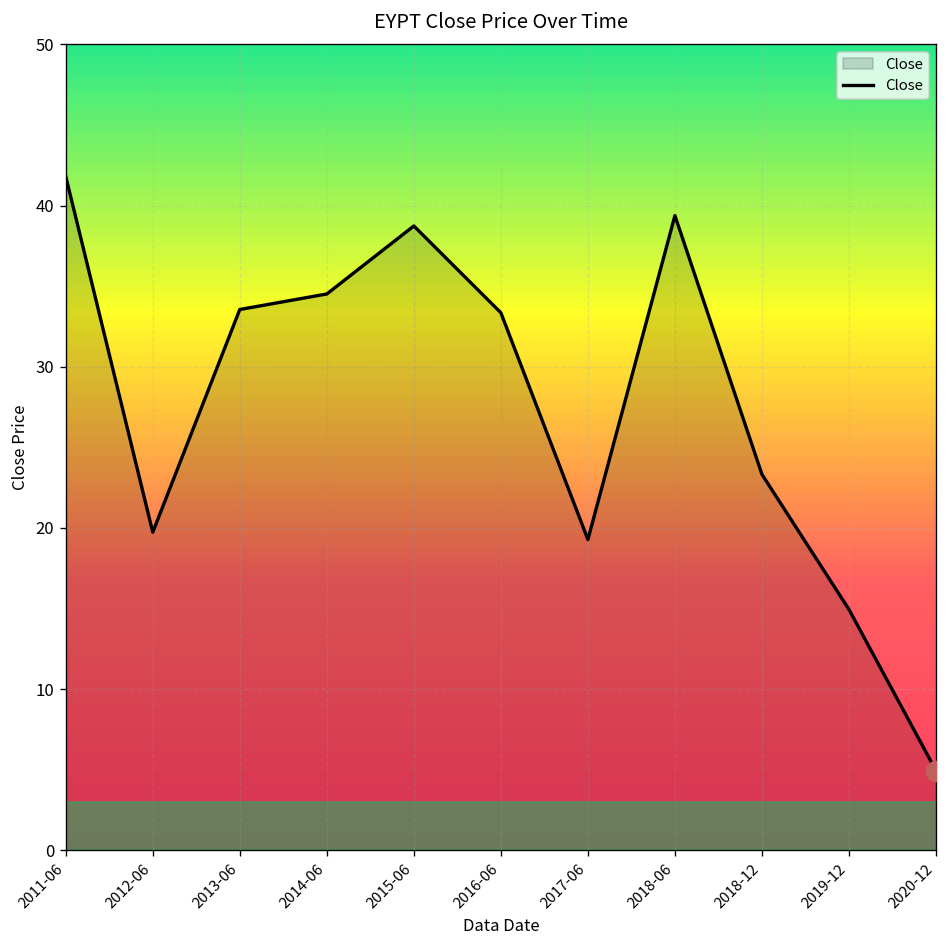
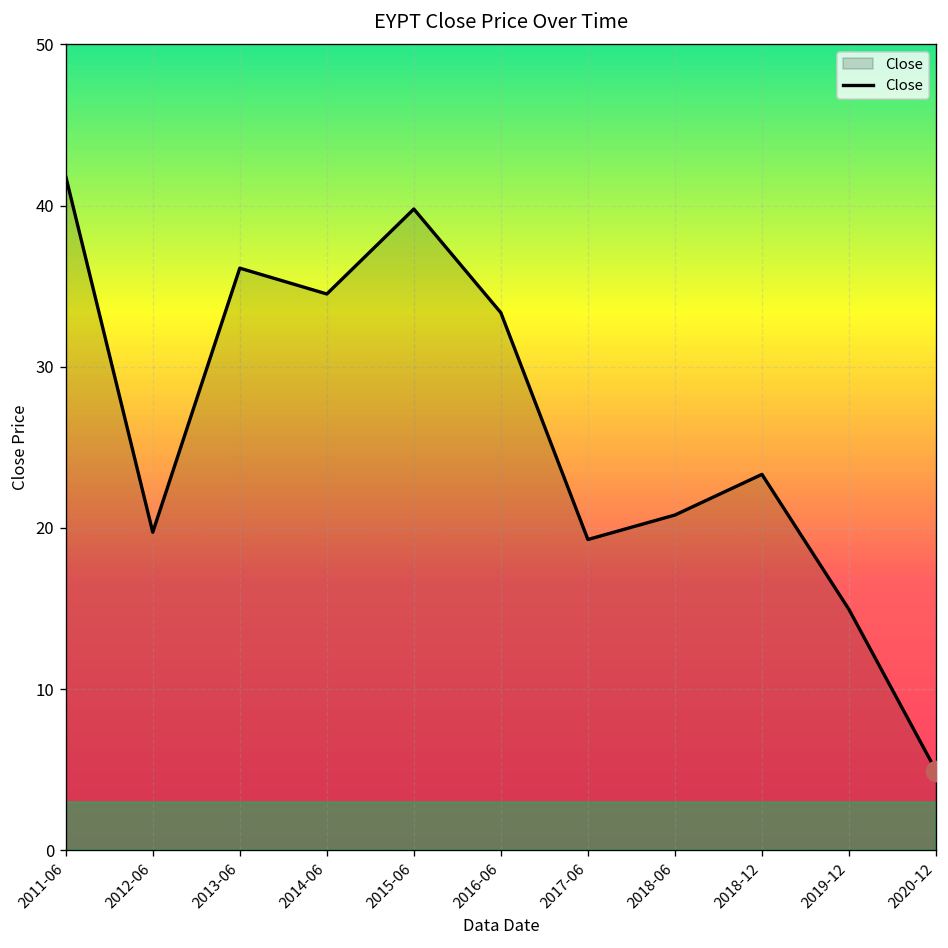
Close, 2013-06: 33.6 -> 36.1
Close, 2015-06: 38.7 -> 39.8
Close, 2018-06: 39.4 -> 20.8
